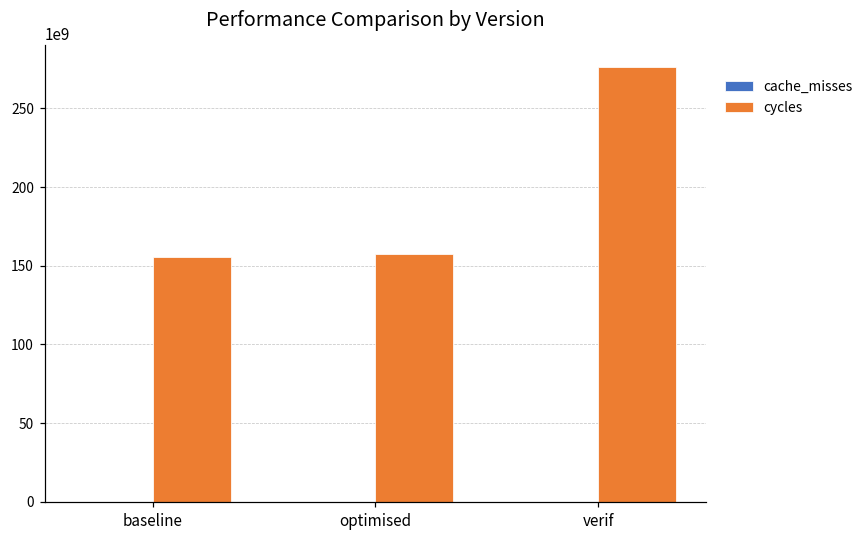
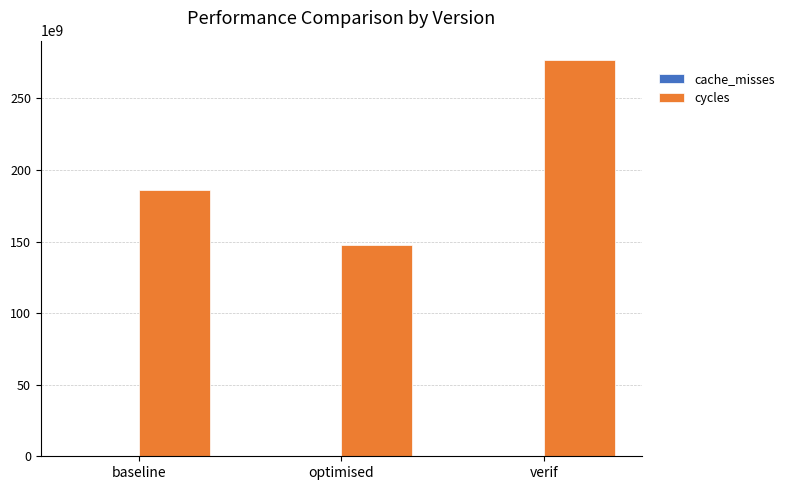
cycles, baseline: 156000000000 -> 186000000000
cycles, optimised: 158000000000 -> 147000000000
